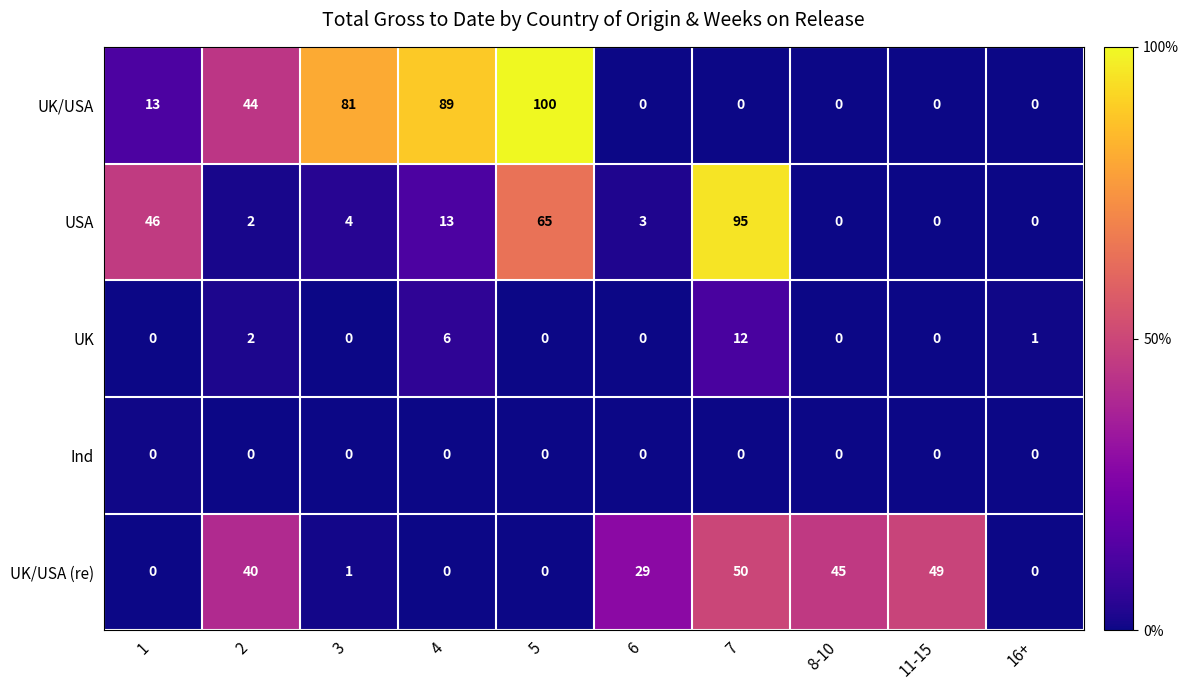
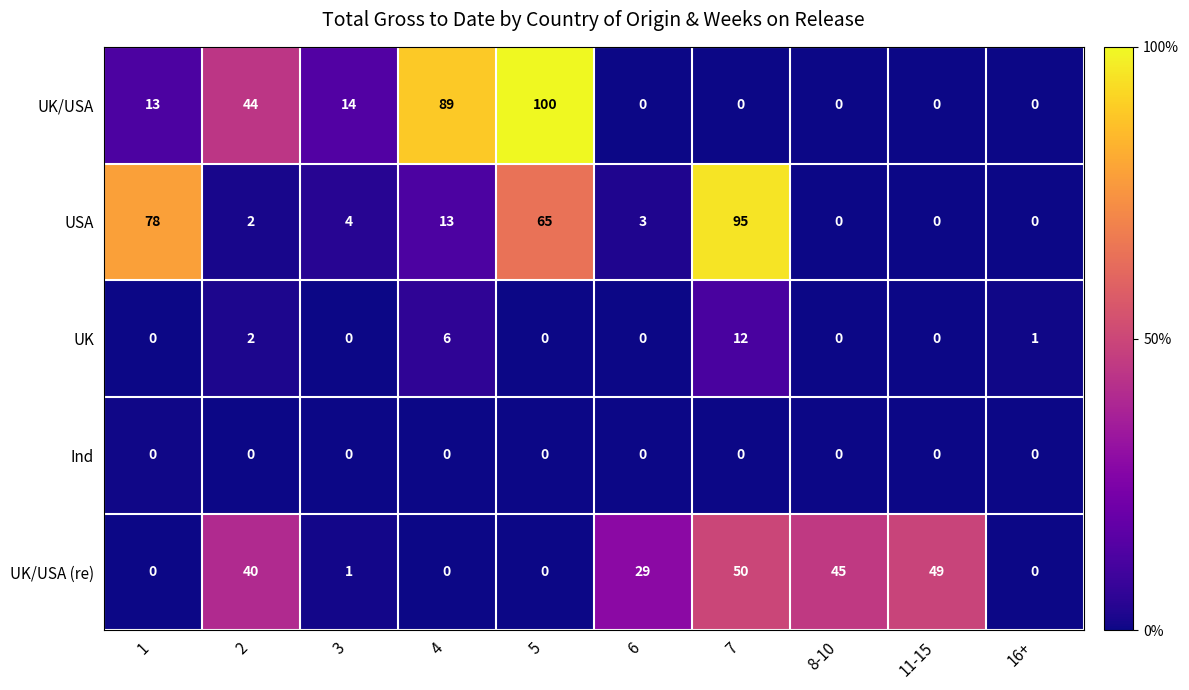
UK/USA, 3: 81 -> 14
USA, 1: 46 -> 78
